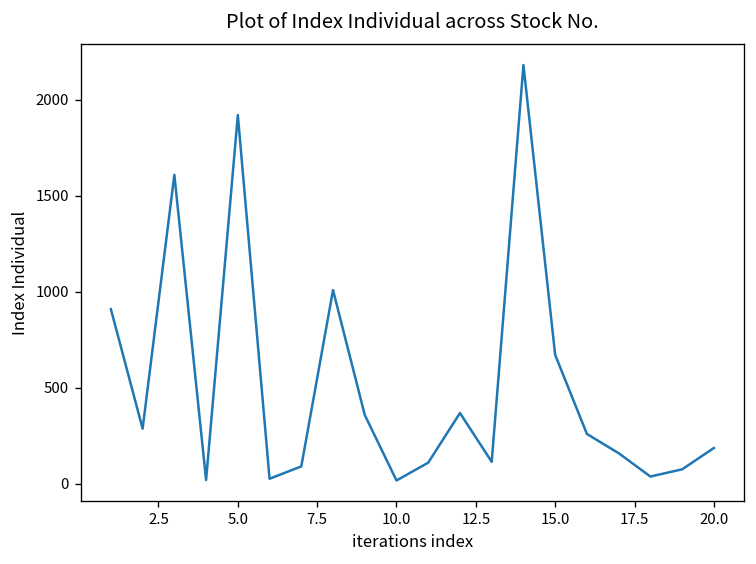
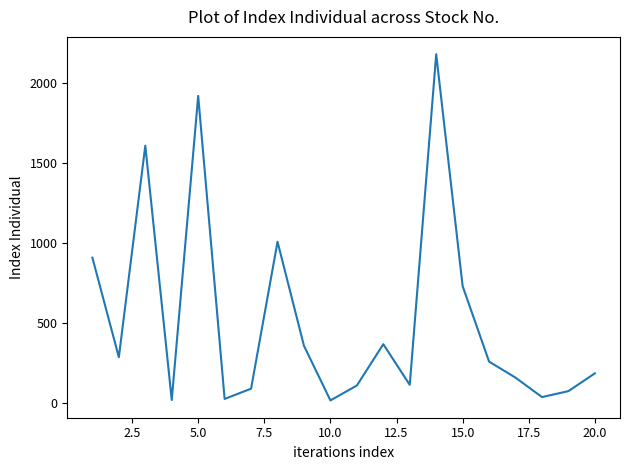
15.0: 670 -> 730
